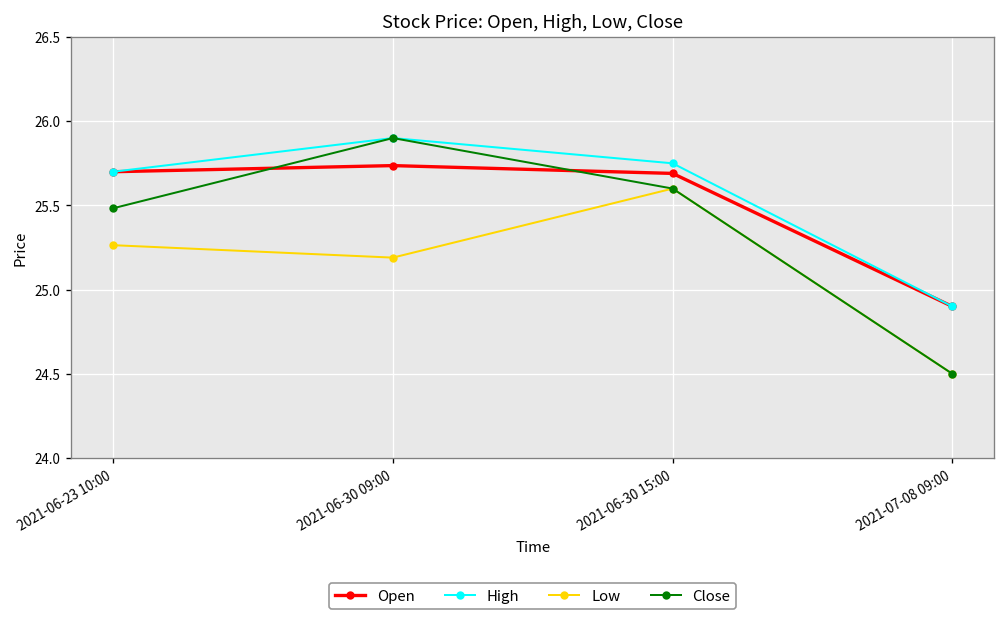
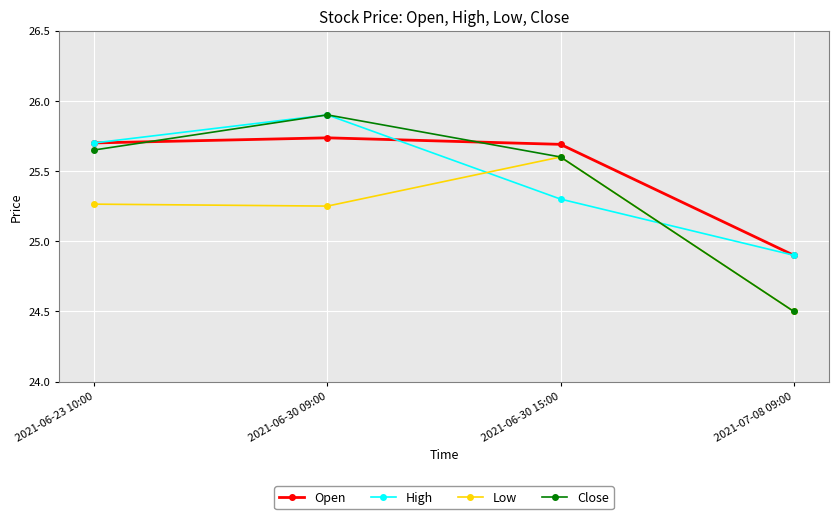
Close, 2021-06-23 10:00: 25.48 -> 25.65
Low, 2021-06-30 09:00: 25.19 -> 25.25
High, 2021-06-30 15:00: 25.75 -> 25.30
